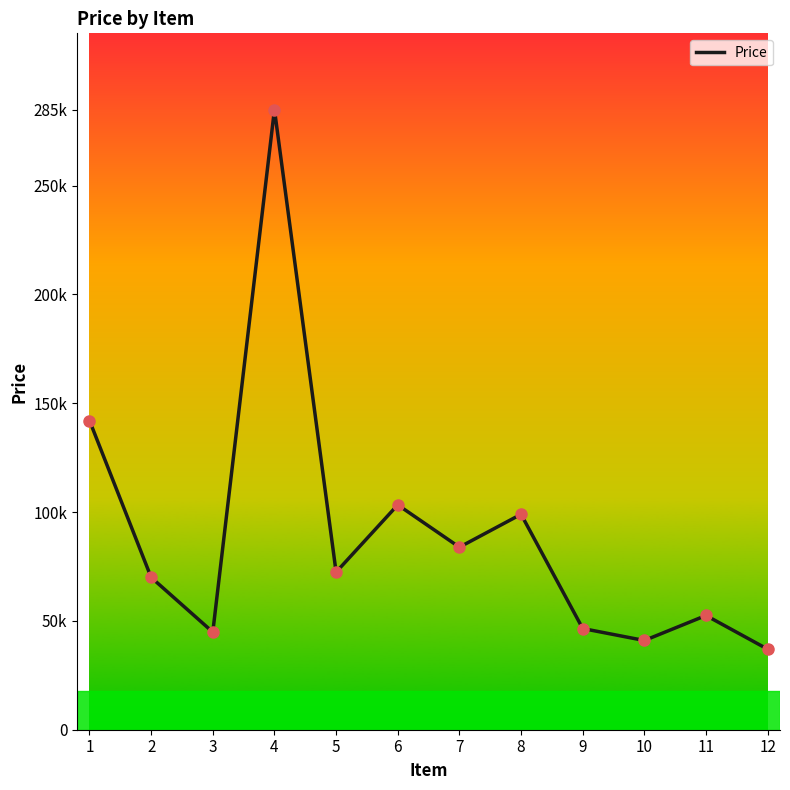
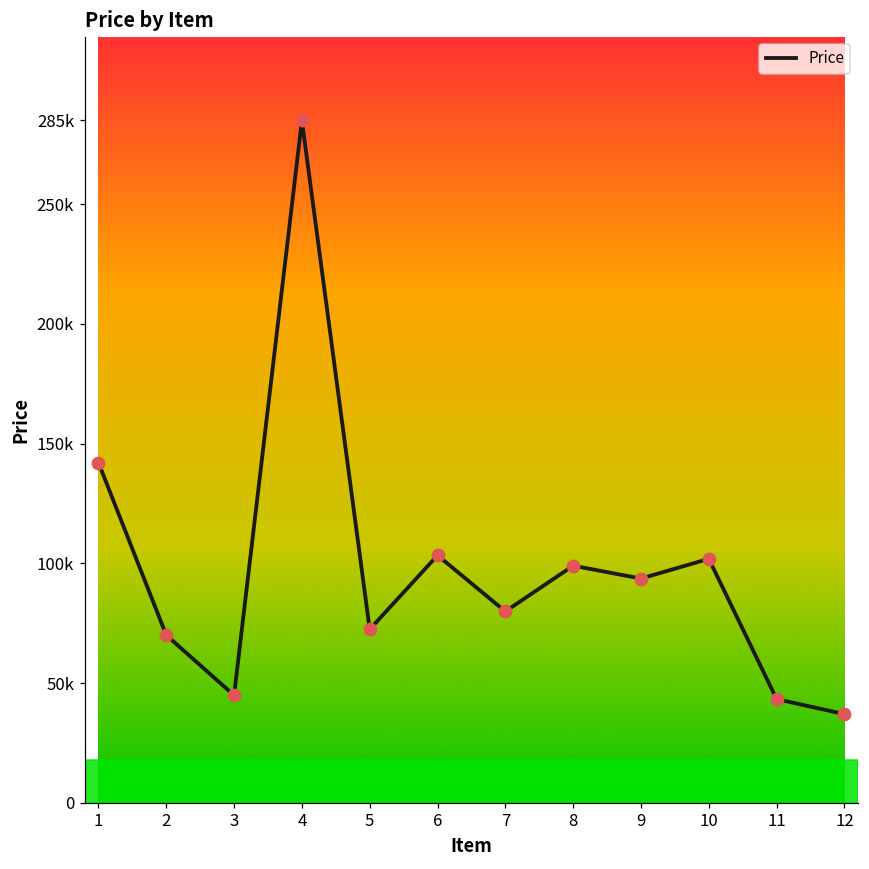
7: 84000 -> 80000
9: 47000 -> 94000
10: 41000 -> 102000
11: 53000 -> 43000
